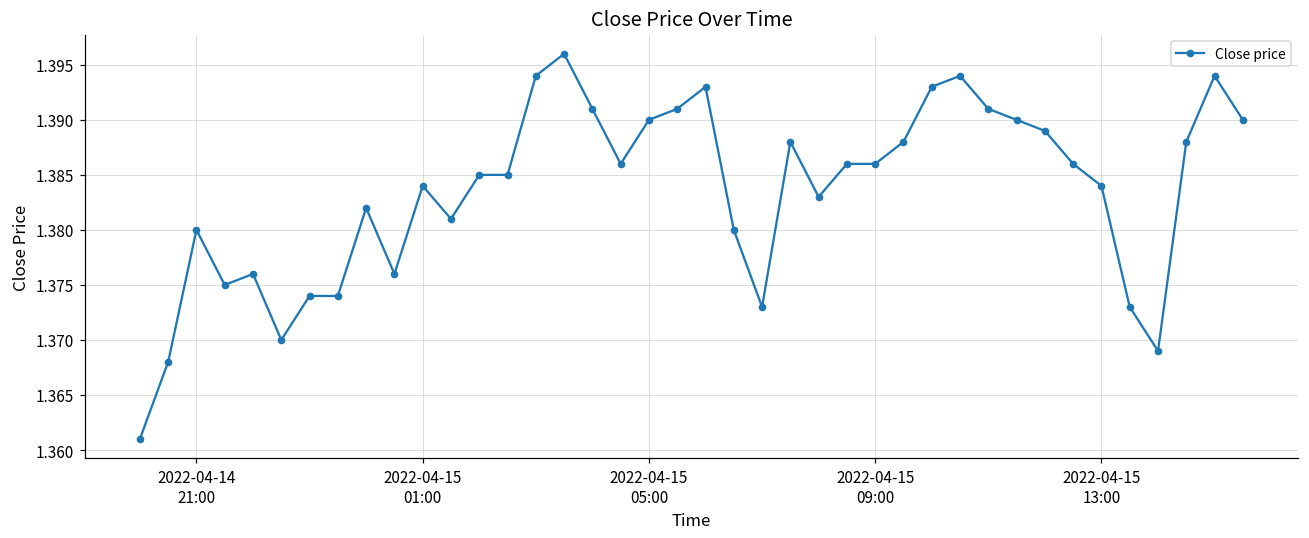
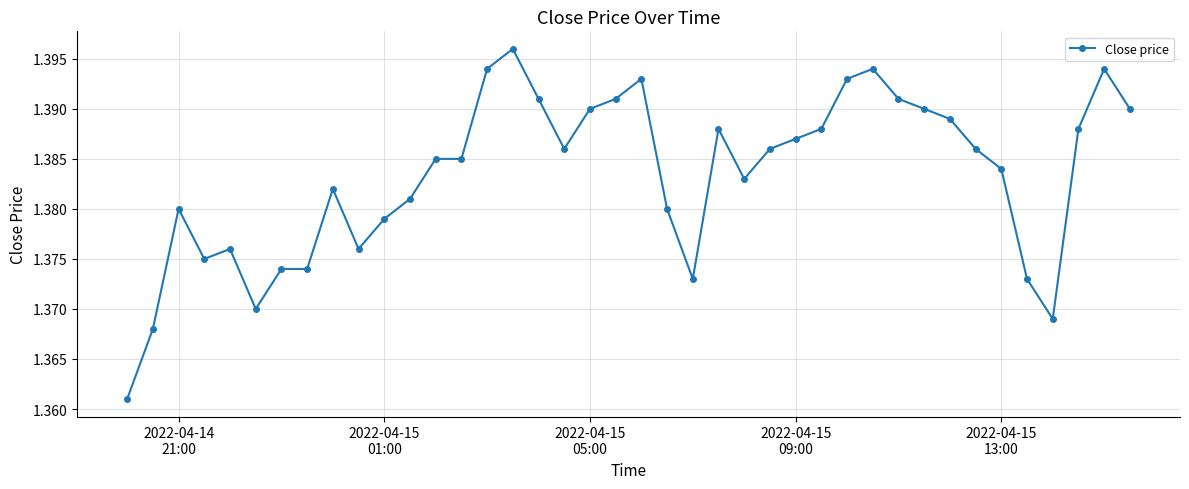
2022-04-15 01:00: 1.384 -> 1.379
2022-04-15 09:00: 1.386 -> 1.387
